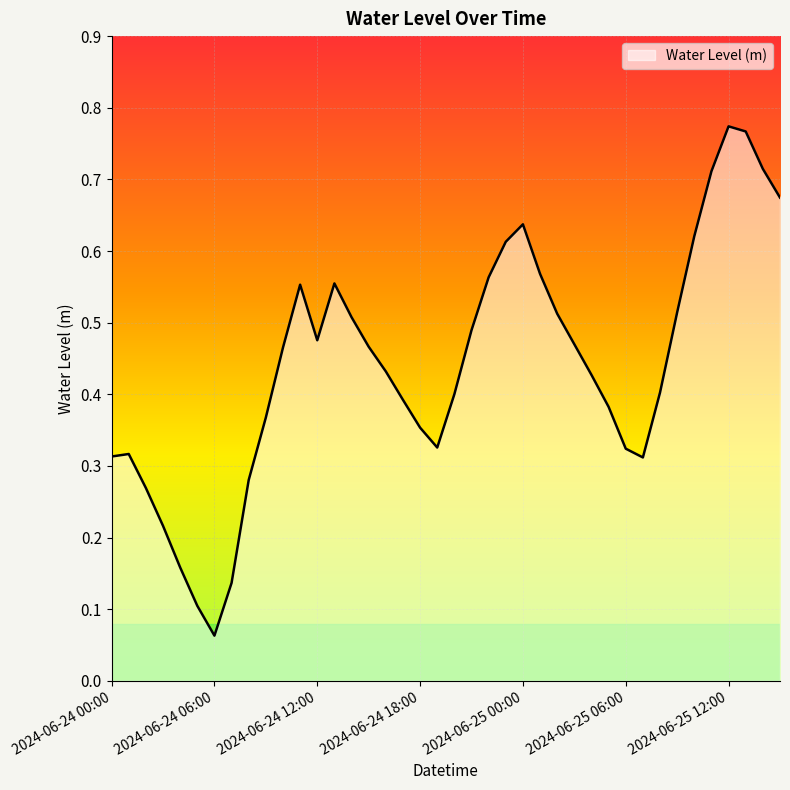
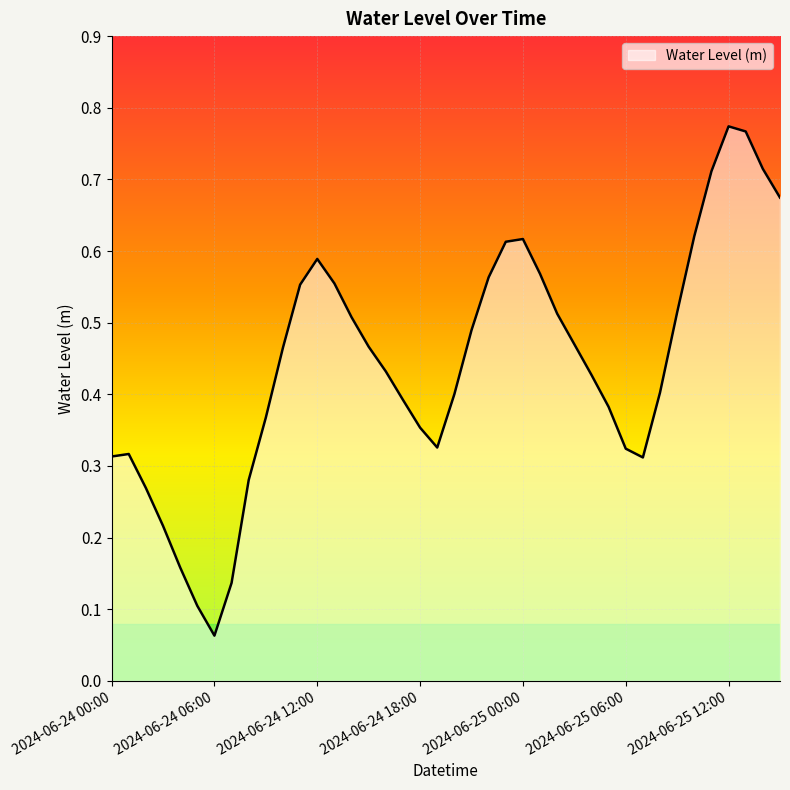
2024-06-24 12:00: 0.48 -> 0.59
2024-06-25 00:00: 0.64 -> 0.62
